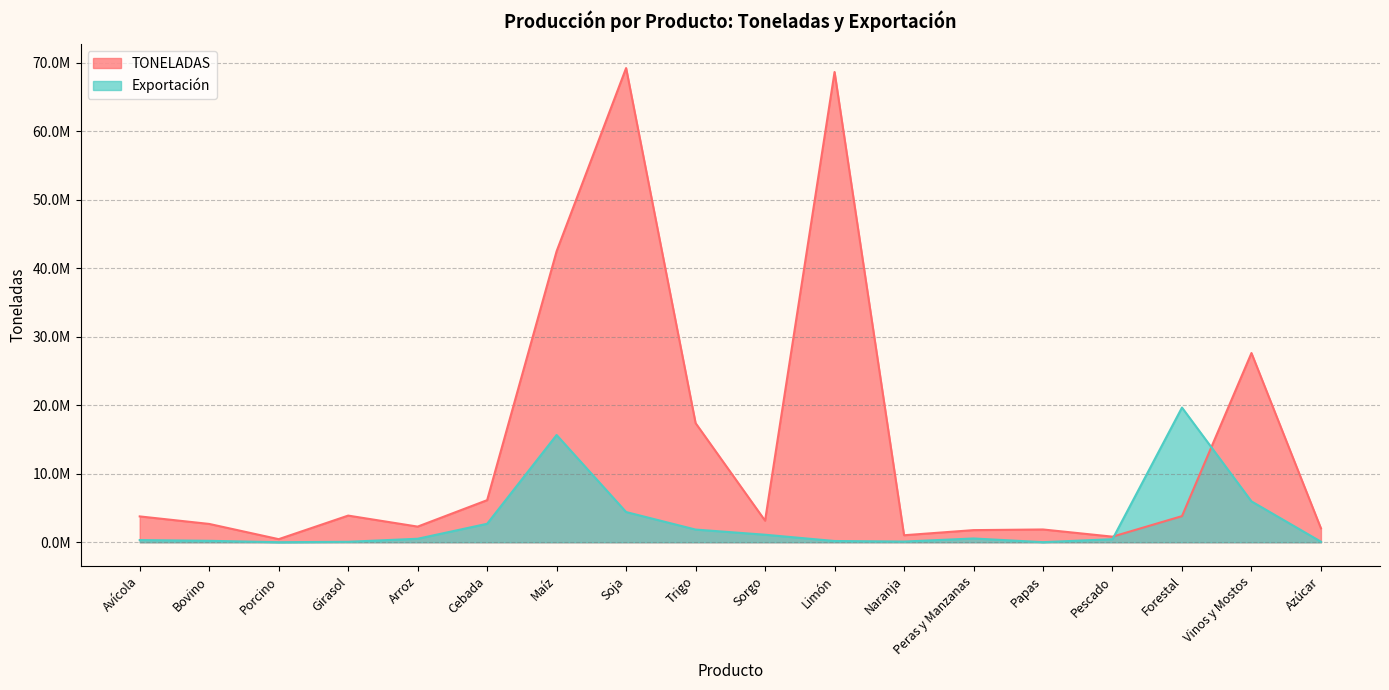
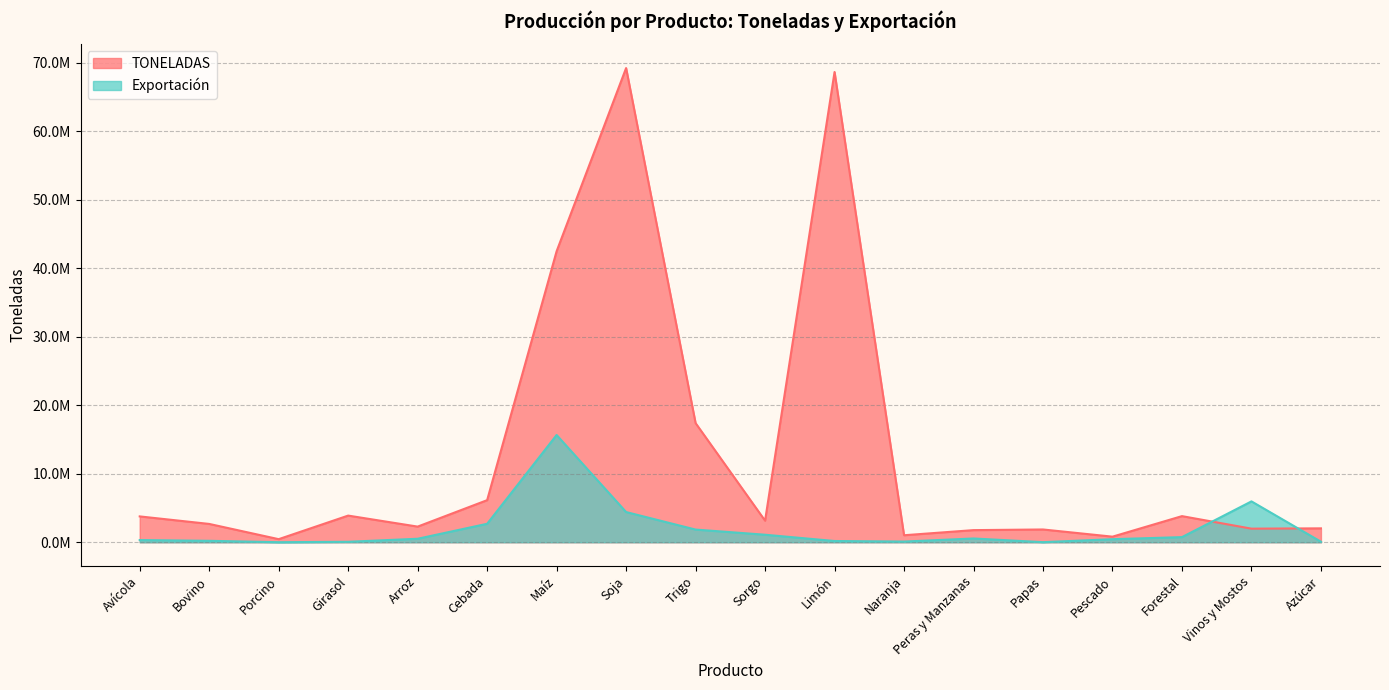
Exportación, Forestal: 20000000 -> 1000000
TONELADAS, Vinos y Mostos: 28000000 -> 2000000
